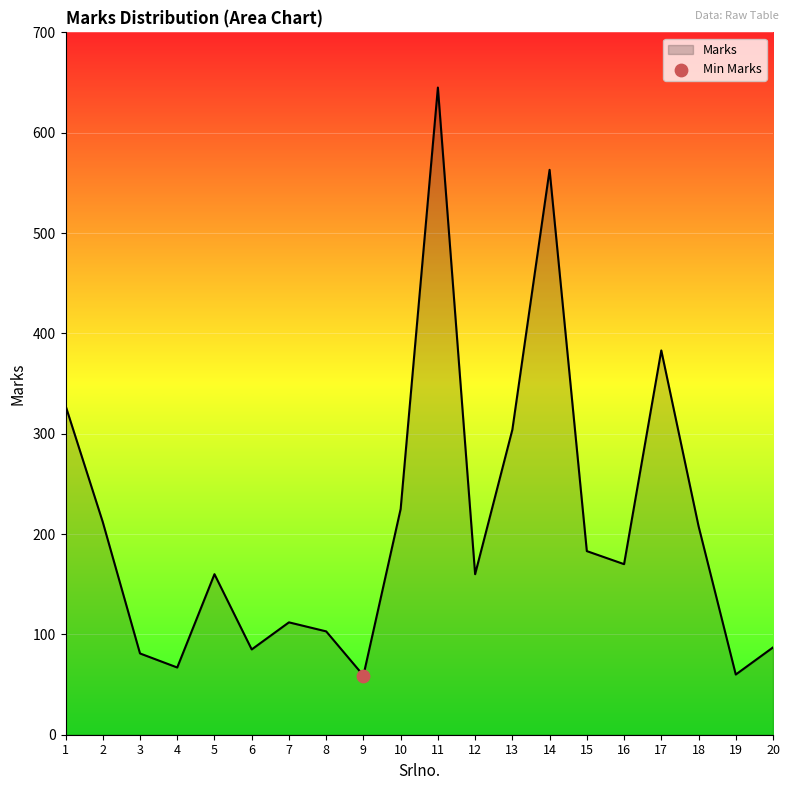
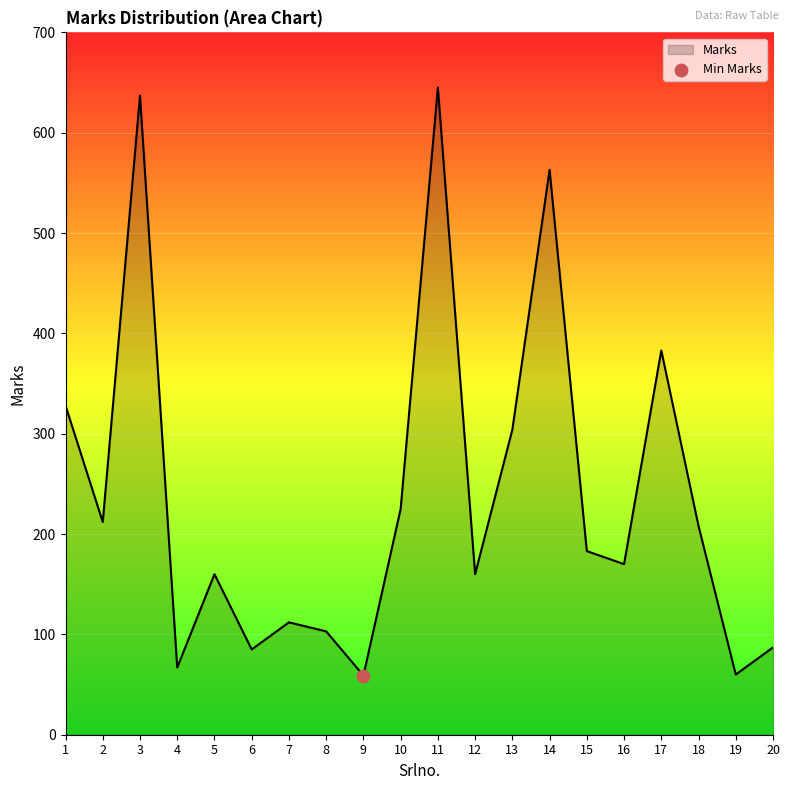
Marks, 3: 81 -> 637
